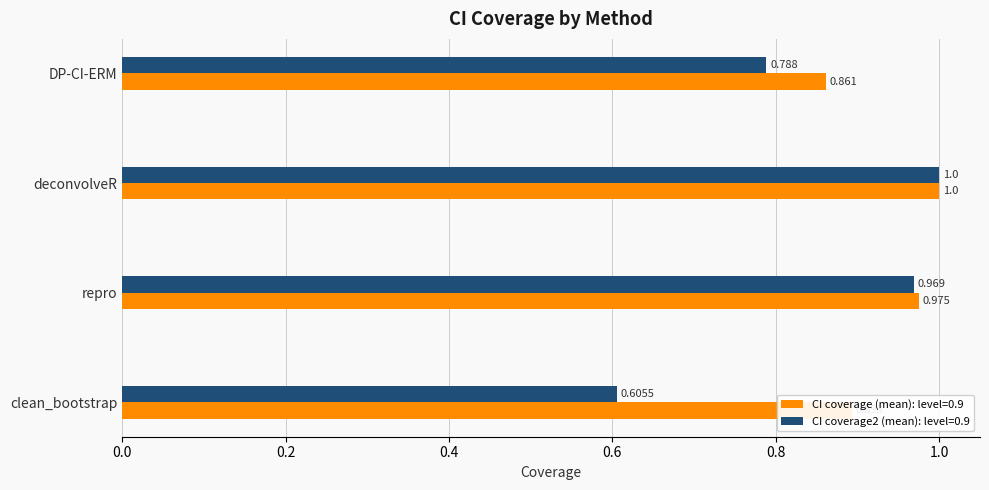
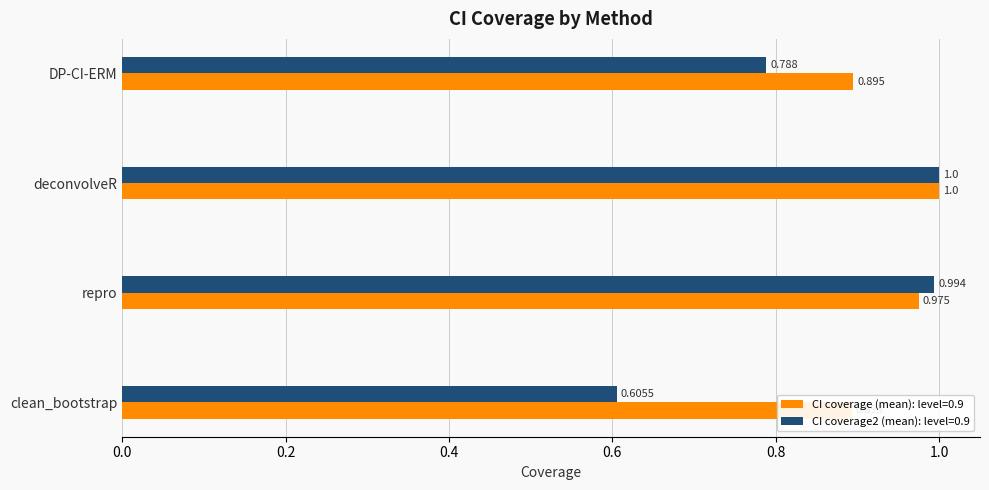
CI coverage (mean): level=0.9, DP-CI-ERM: 0.861 -> 0.895
CI coverage2 (mean): level=0.9, repro: 0.969 -> 0.994
